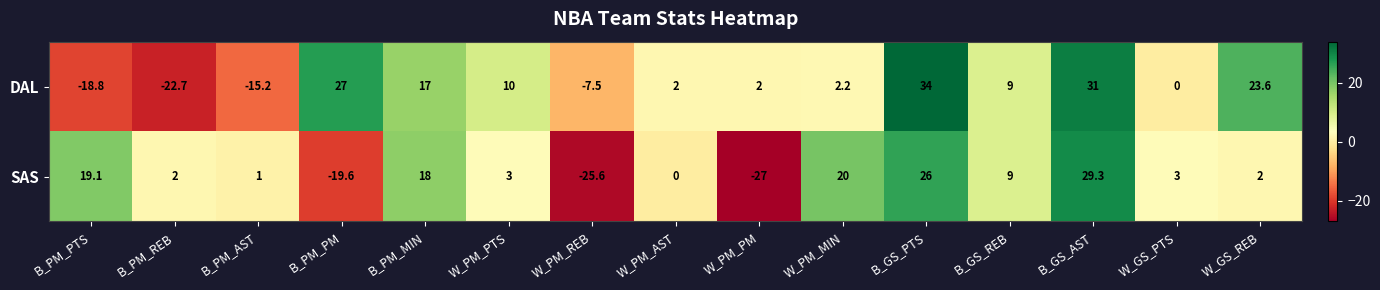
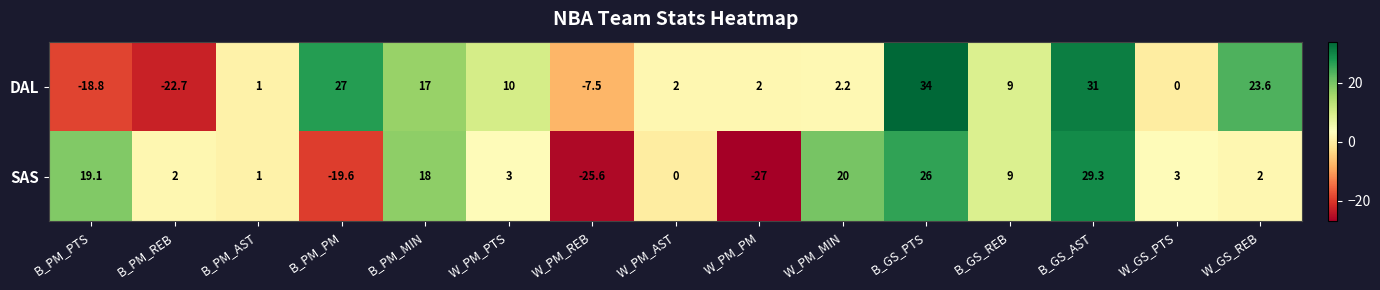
DAL, B_PM_AST: -15.2 -> 1
